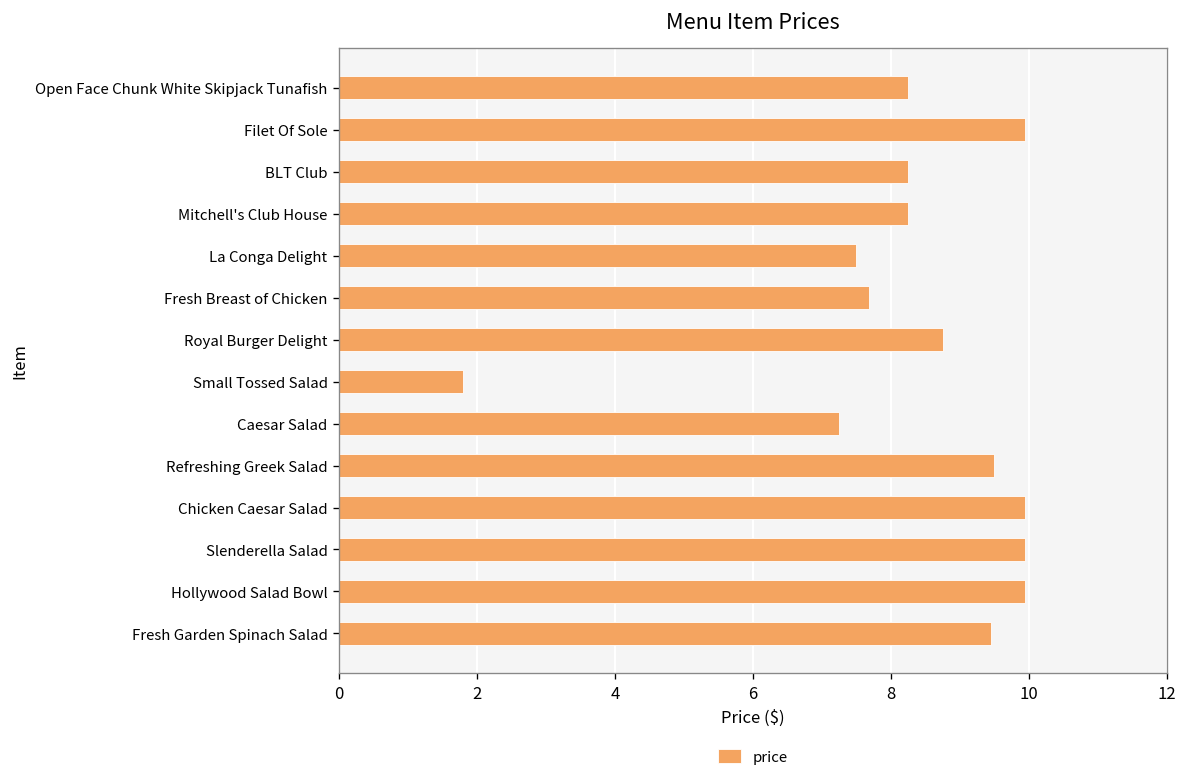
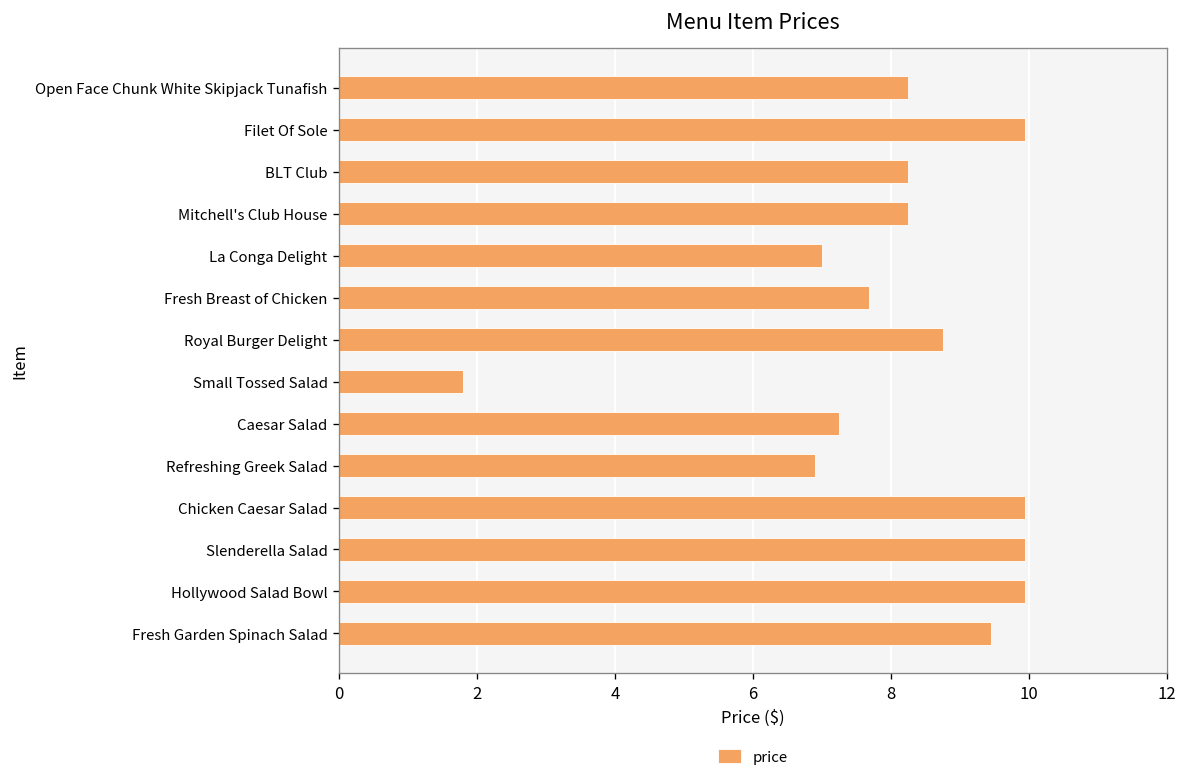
La Conga Delight: 7.5 -> 7.0
Refreshing Greek Salad: 9.5 -> 6.9
